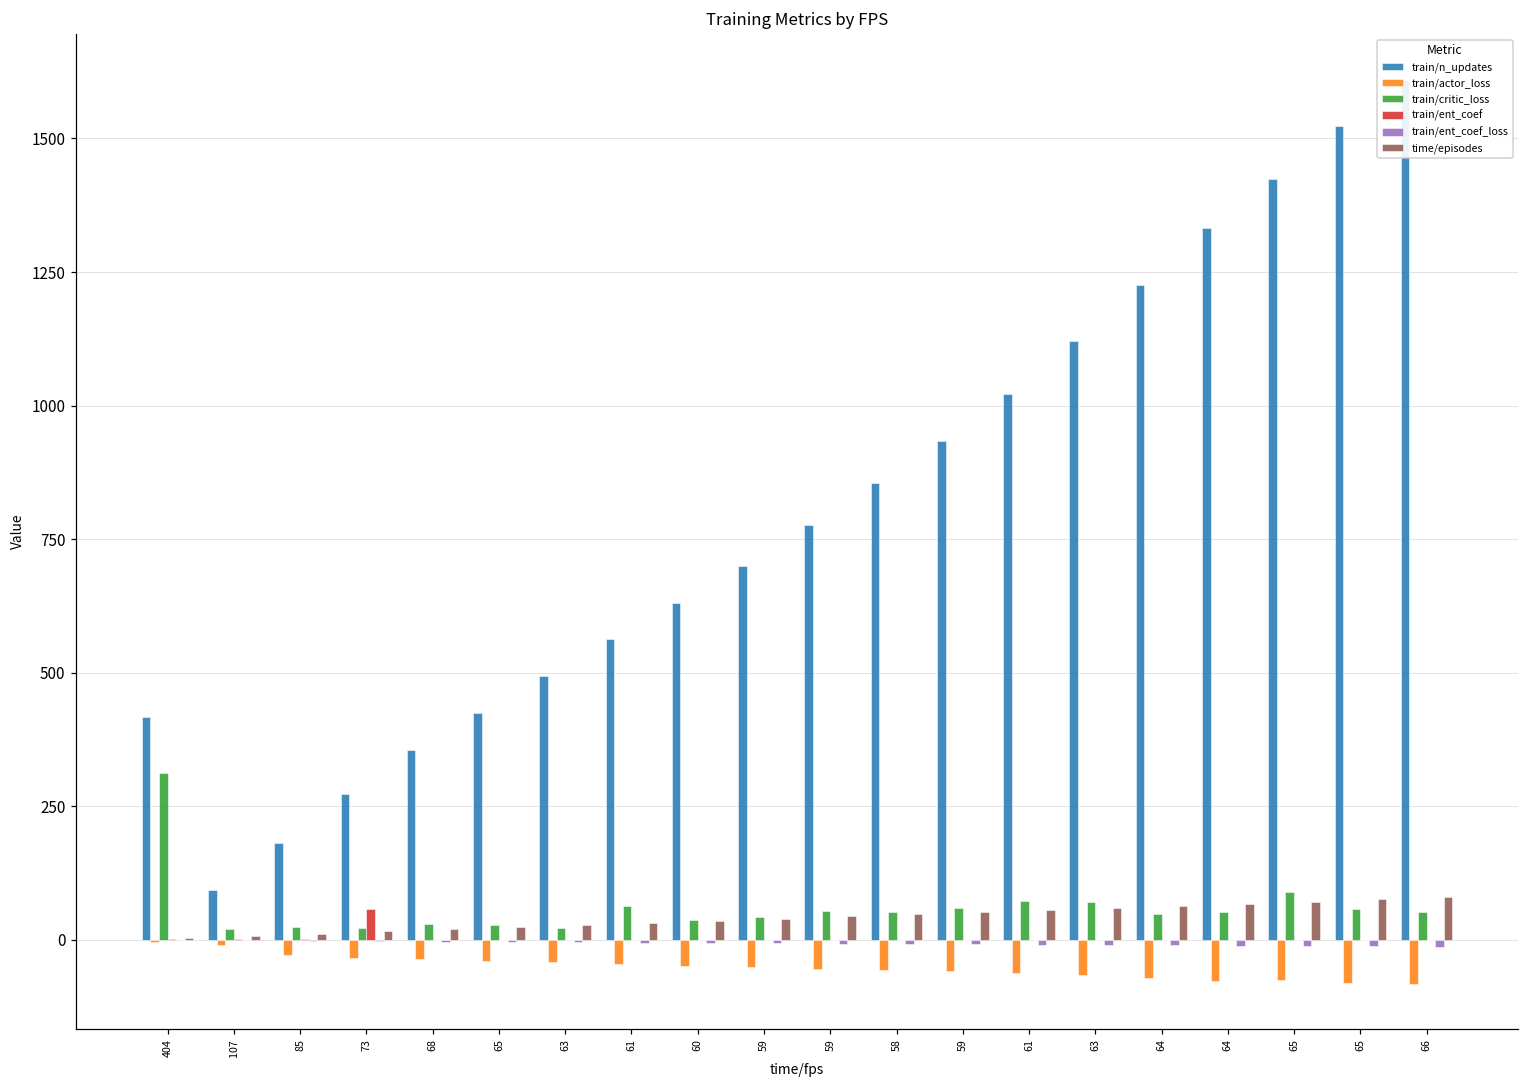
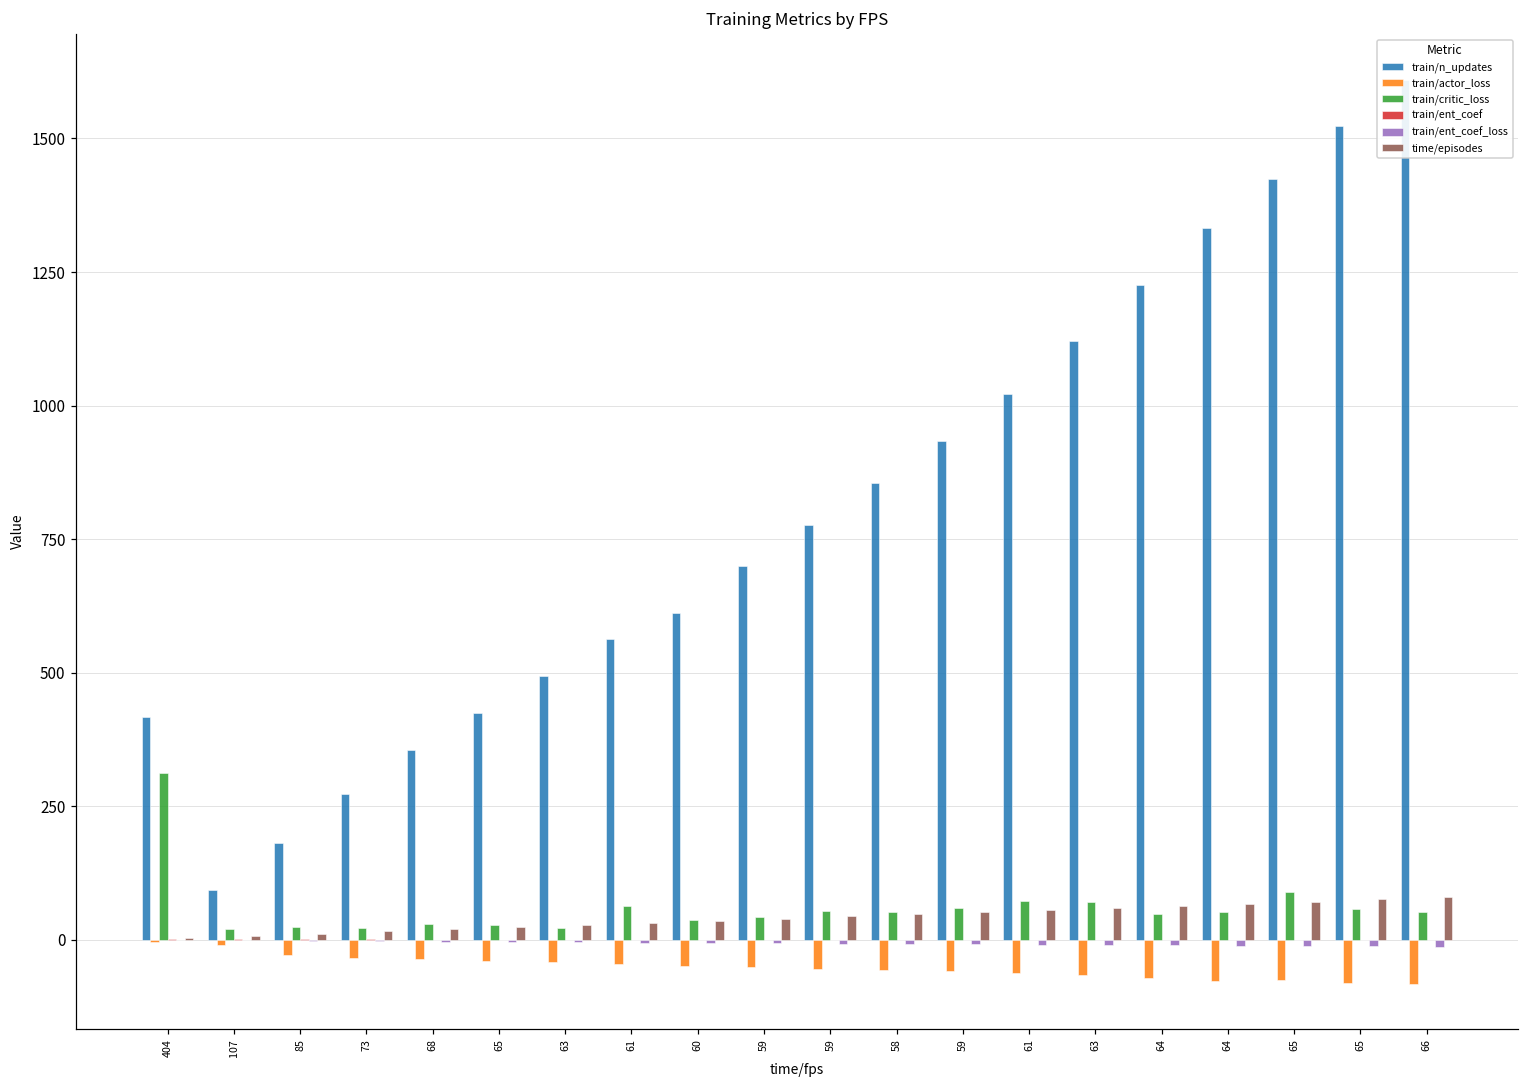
train/ent_coef, 73: 60 -> 0
train/n_updates, 60: 630 -> 610
